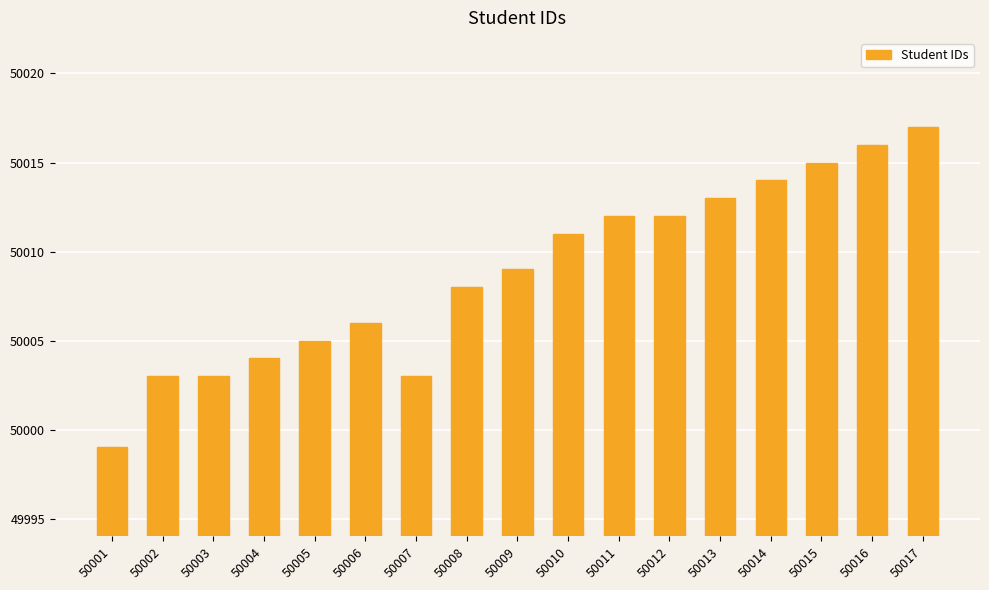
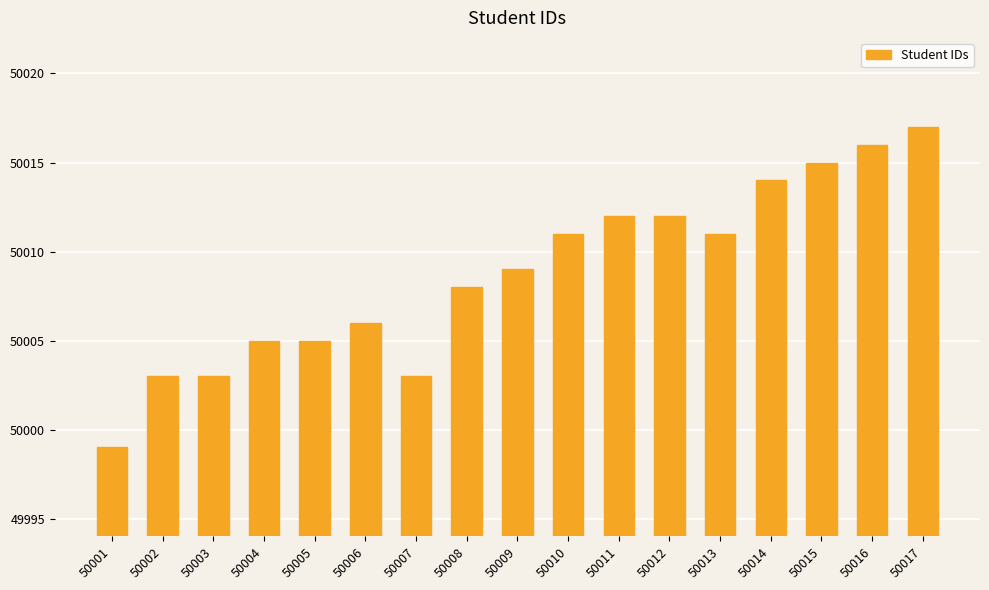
50004: 50004 -> 50005
50013: 50013 -> 50011
